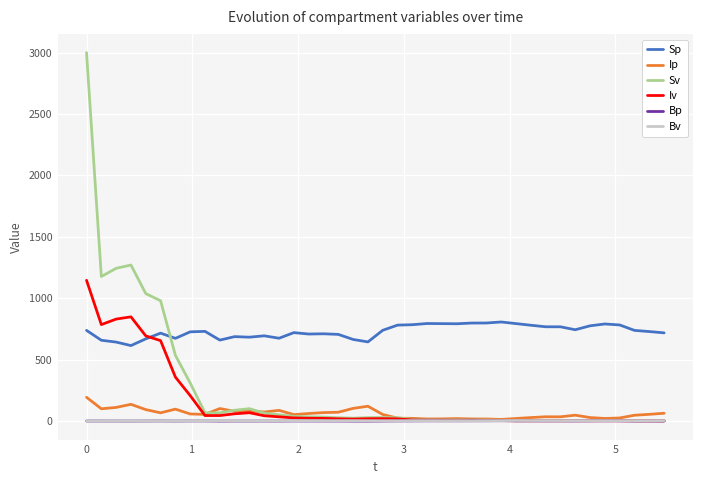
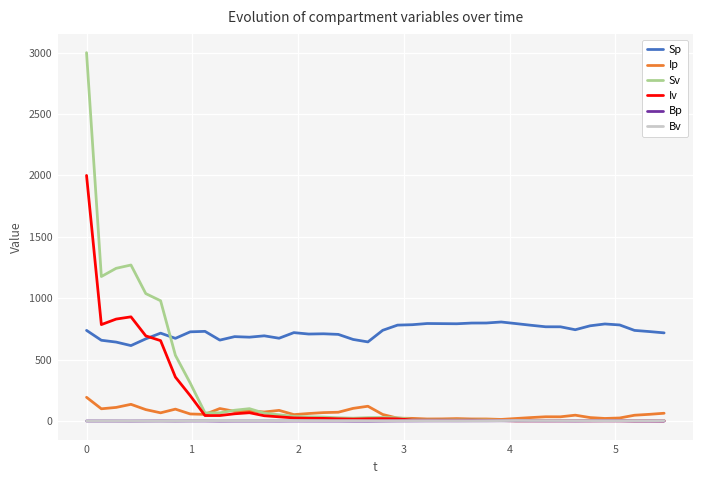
Iv, 0: 1150 -> 2000
